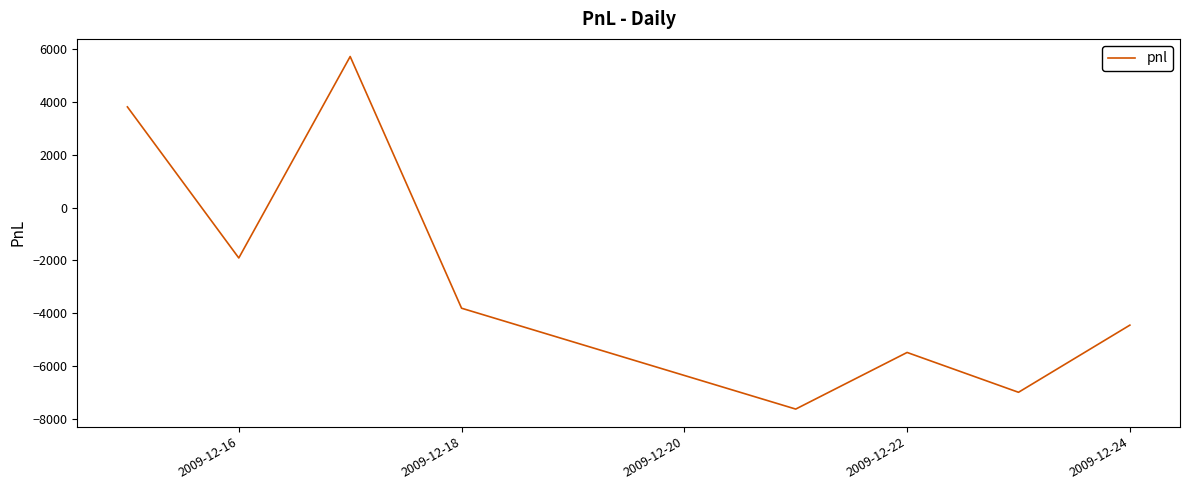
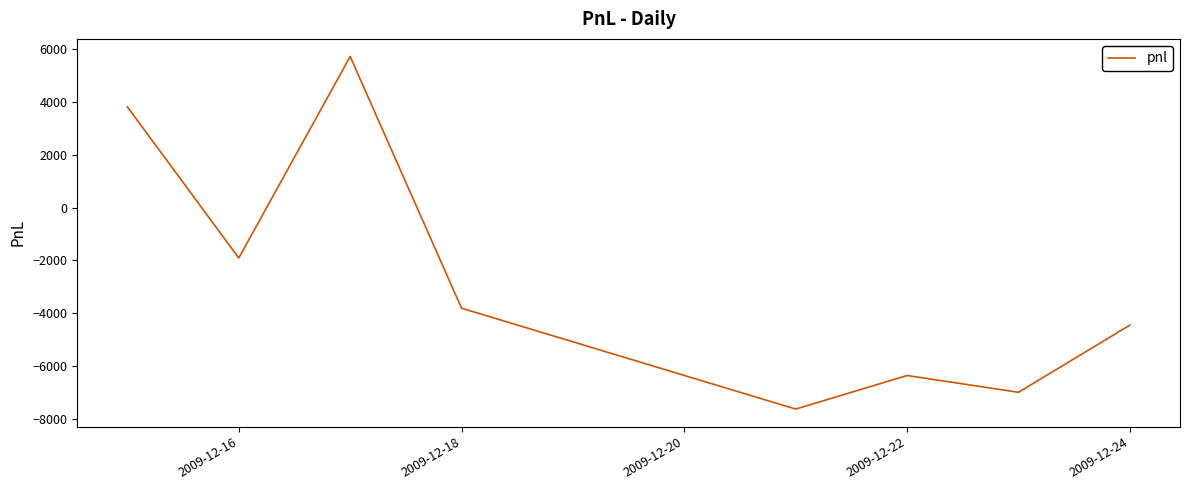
2009-12-22: -5500 -> -6400
